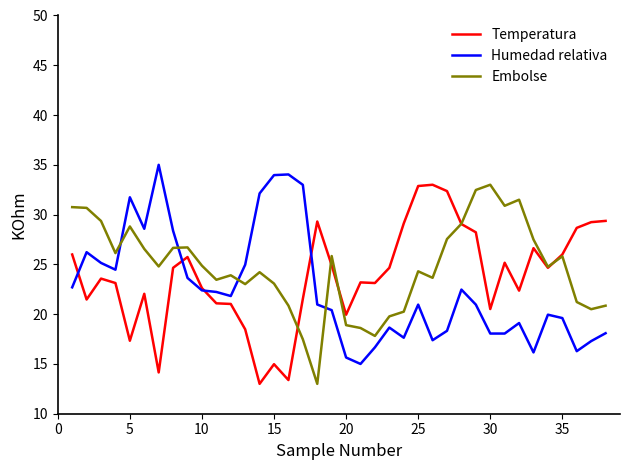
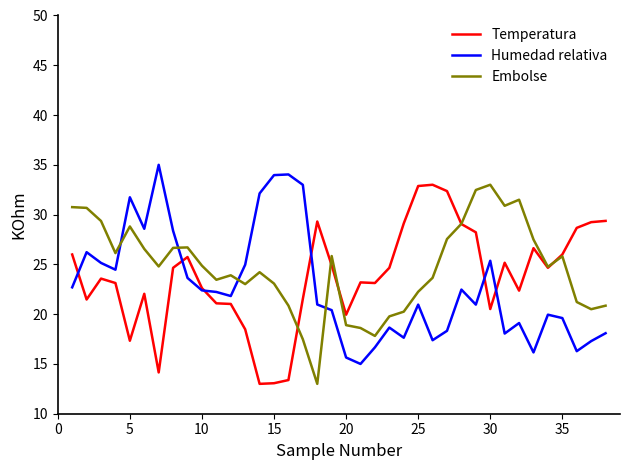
Temperatura, 15: 15 -> 13
Embolse, 25: 24 -> 22
Humedad relativa, 30: 18 -> 25
